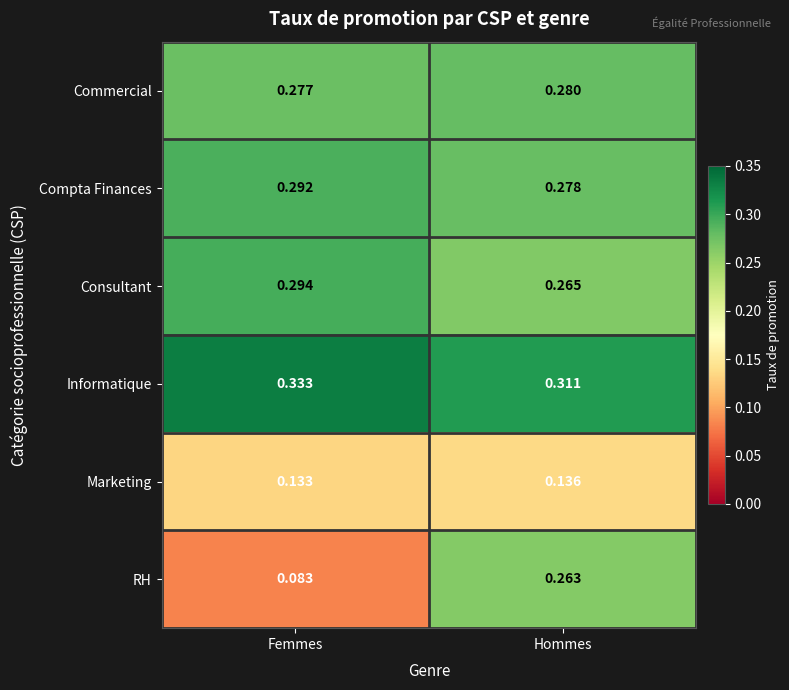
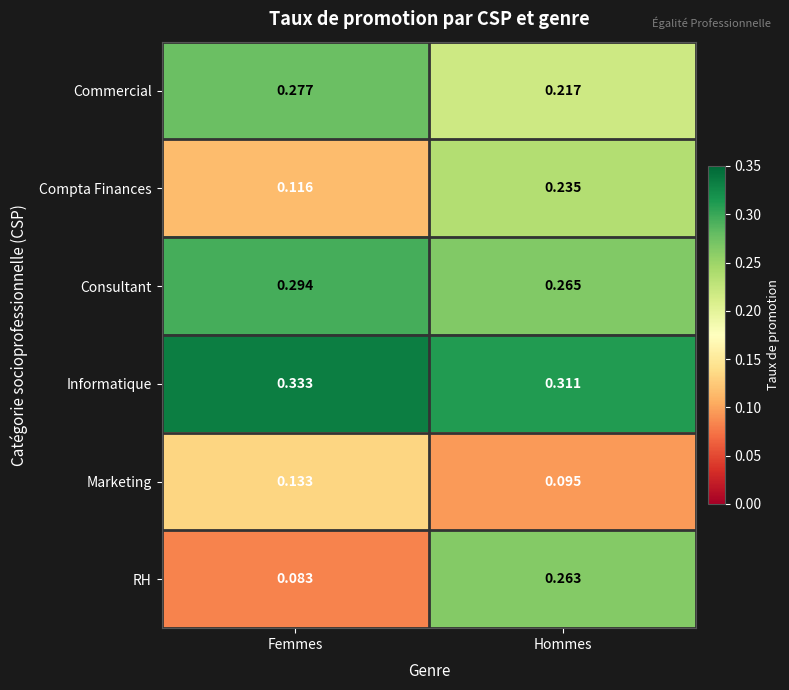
Commercial, Hommes: 0.280 -> 0.217
Compta Finances, Femmes: 0.292 -> 0.116
Compta Finances, Hommes: 0.278 -> 0.235
Marketing, Hommes: 0.136 -> 0.095
